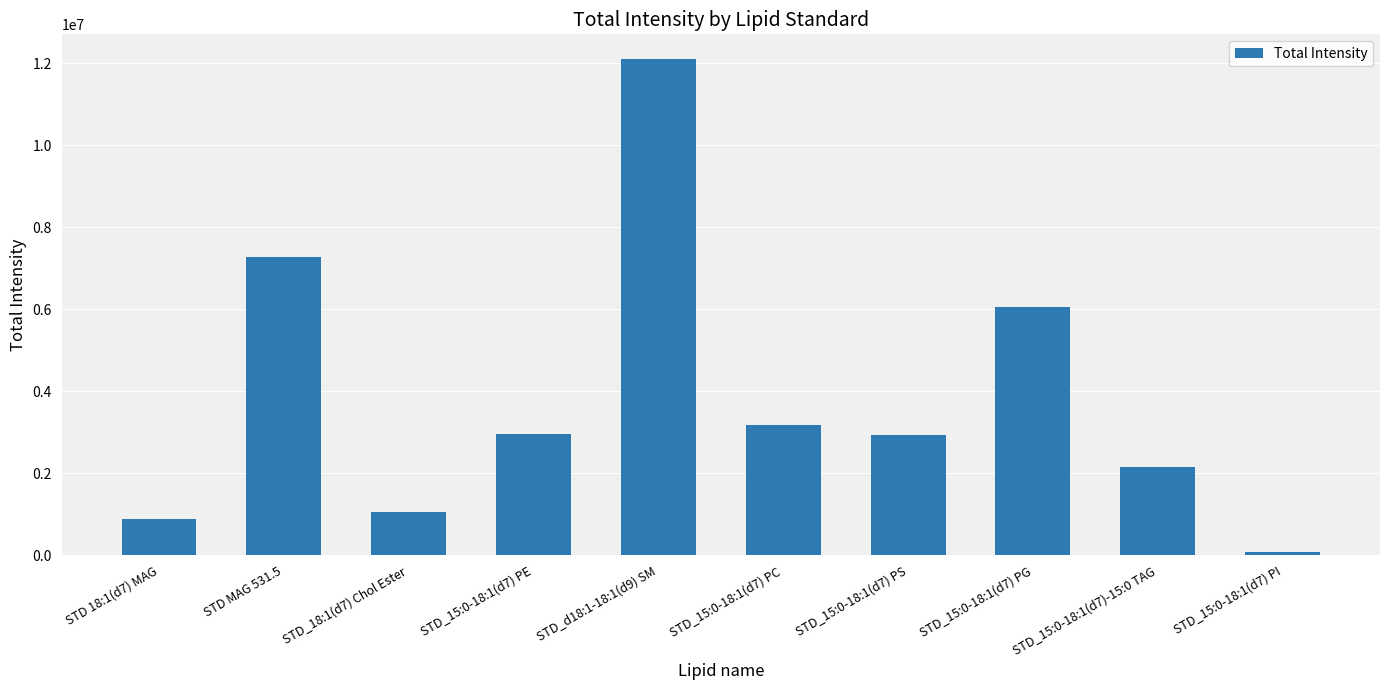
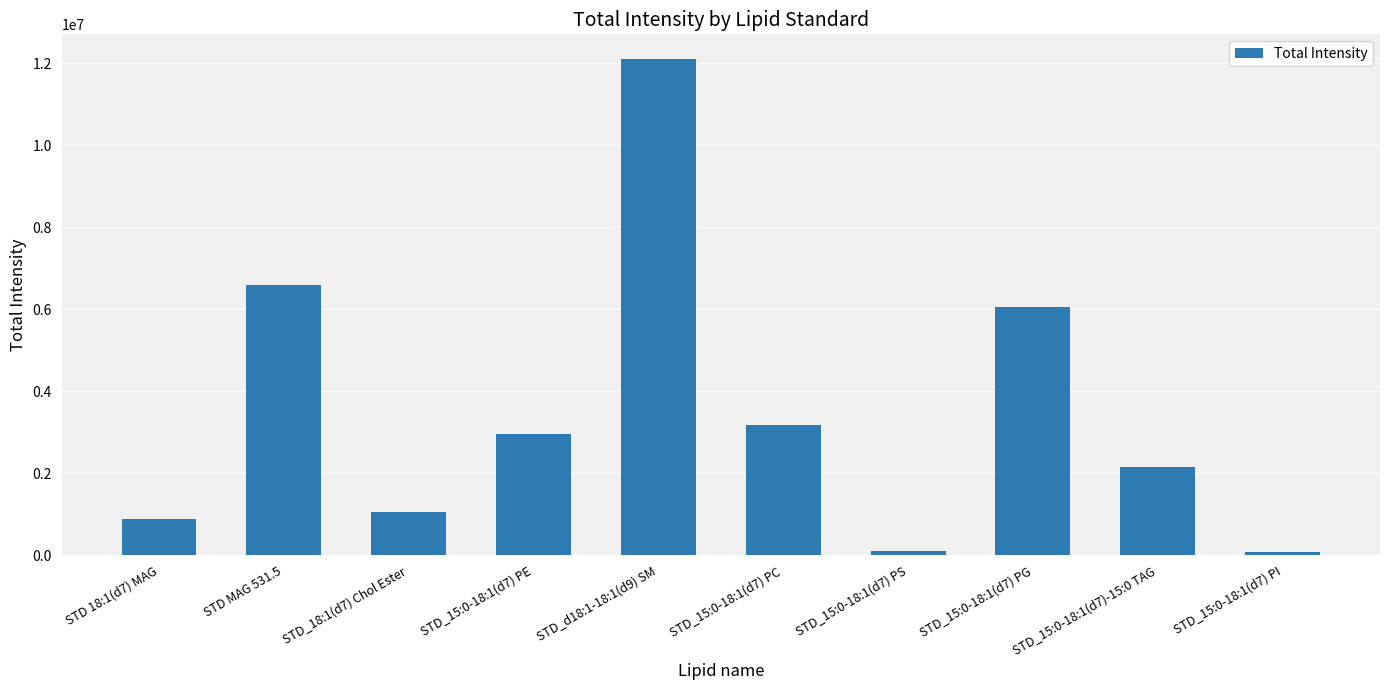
STD MAG 531.5: 7300000 -> 6600000
STD_15:0-18:1(d7) PS: 2900000 -> 100000
